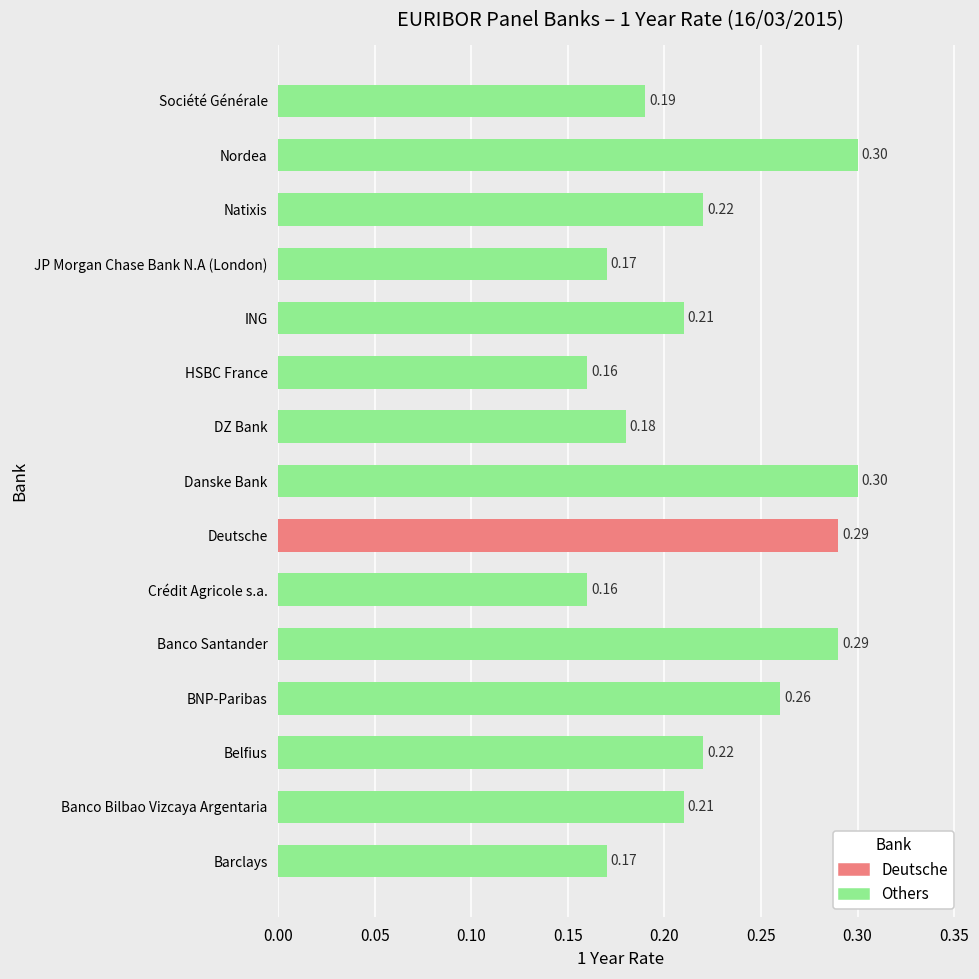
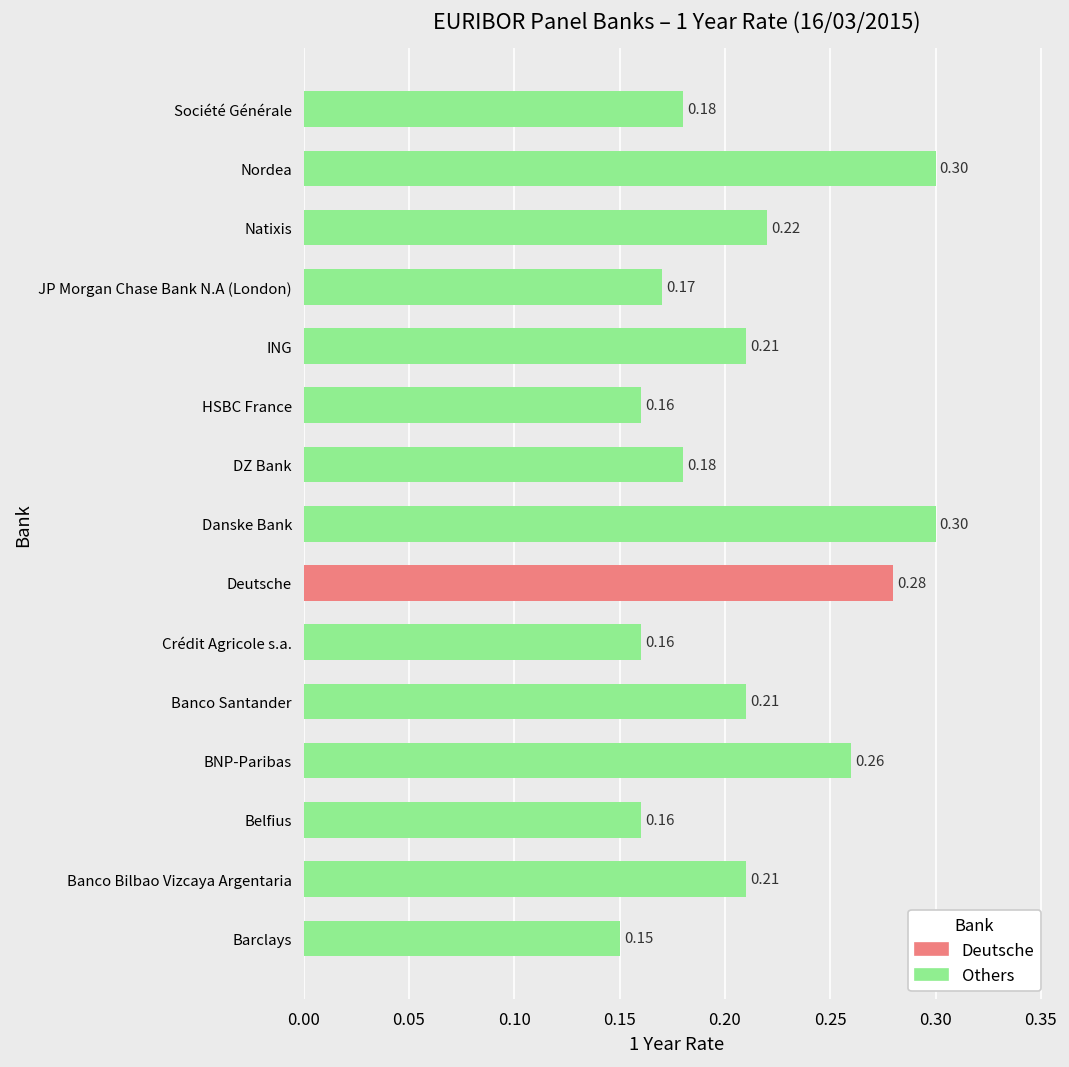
Société Générale: 0.19 -> 0.18
Deutsche: 0.29 -> 0.28
Banco Santander: 0.29 -> 0.21
Belfius: 0.22 -> 0.16
Barclays: 0.17 -> 0.15
